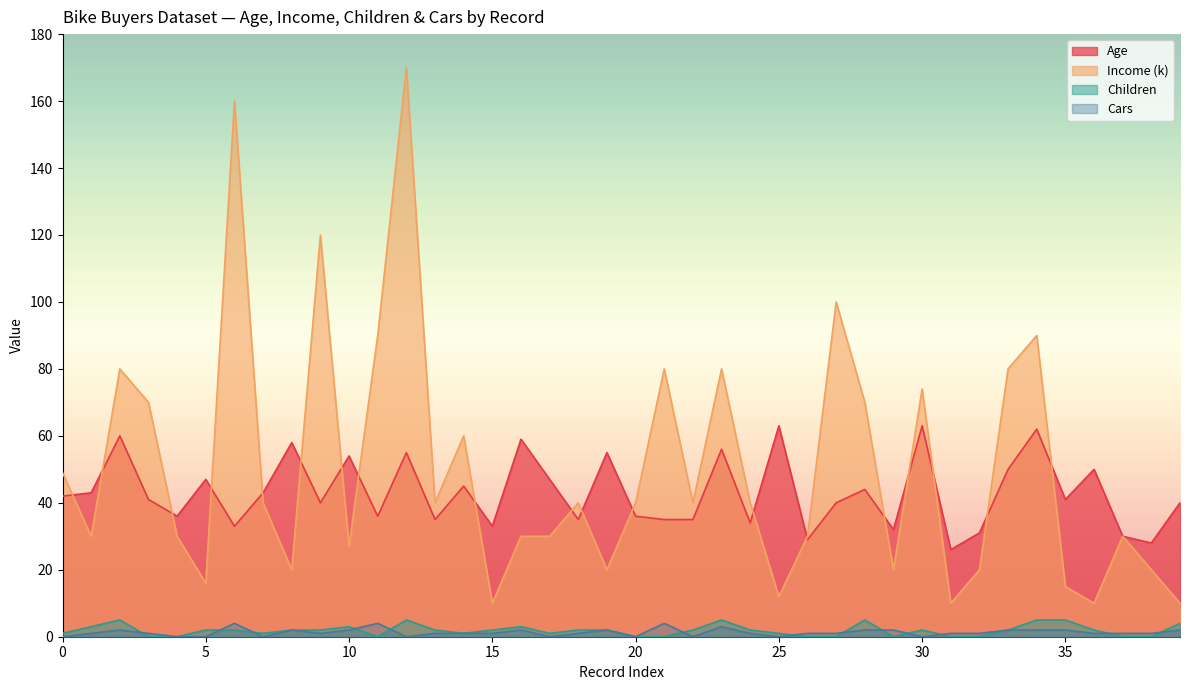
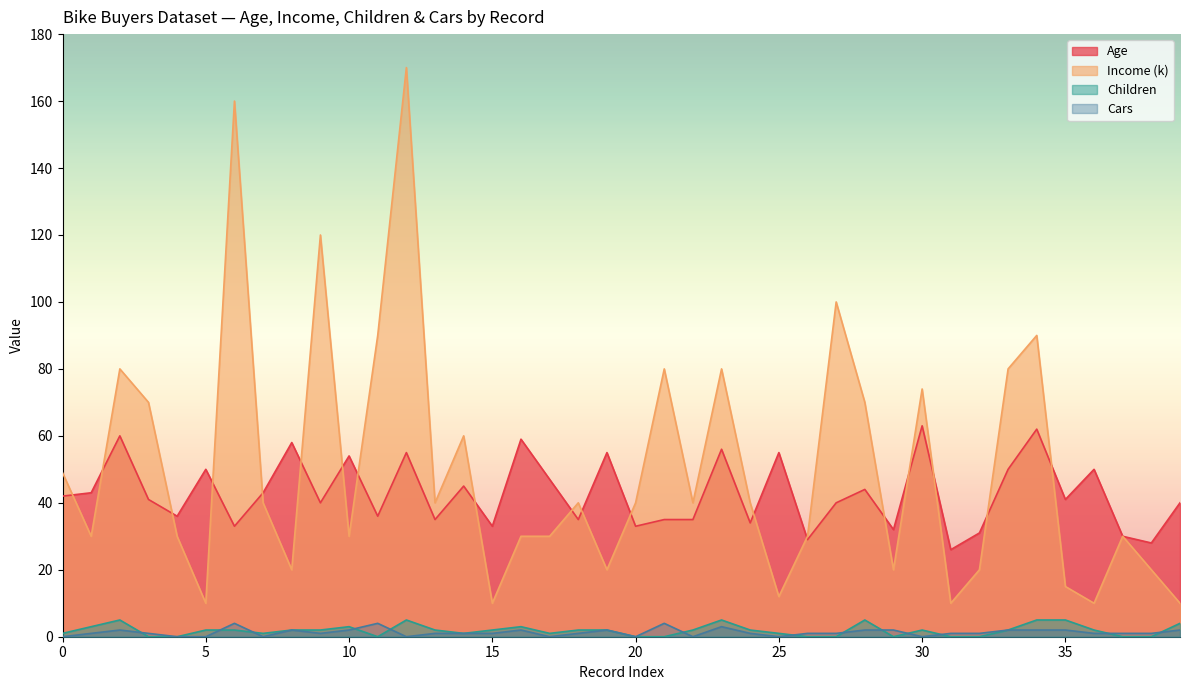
Age, 5: 47 -> 50
Income (k), 5: 16 -> 10
Income (k), 10: 27 -> 30
Age, 20: 36 -> 33
Age, 25: 63 -> 55
